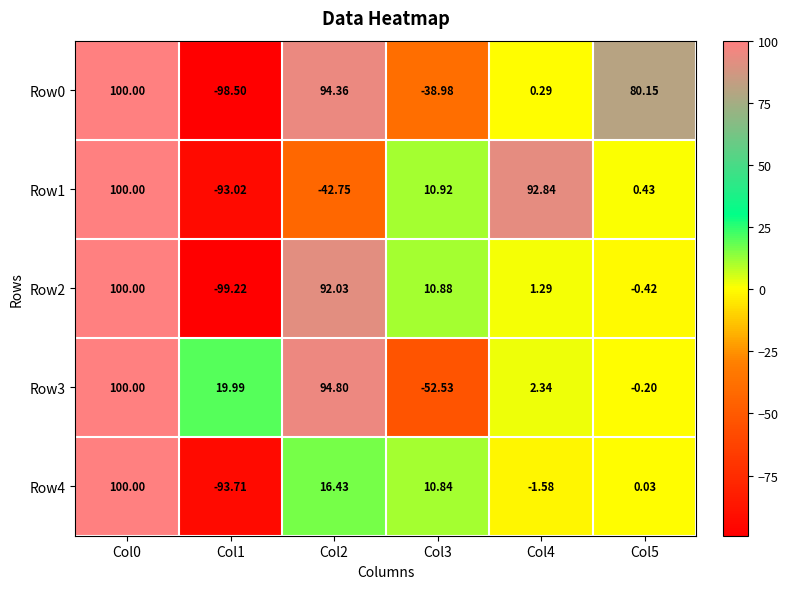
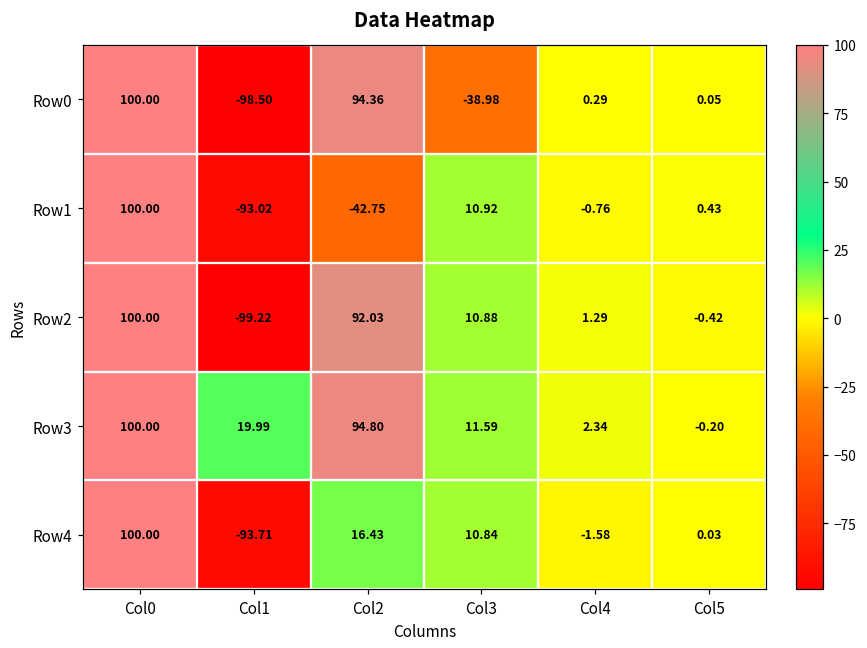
Row0, Col5: 80.15 -> 0.05
Row1, Col4: 92.84 -> -0.76
Row3, Col3: -52.53 -> 11.59
